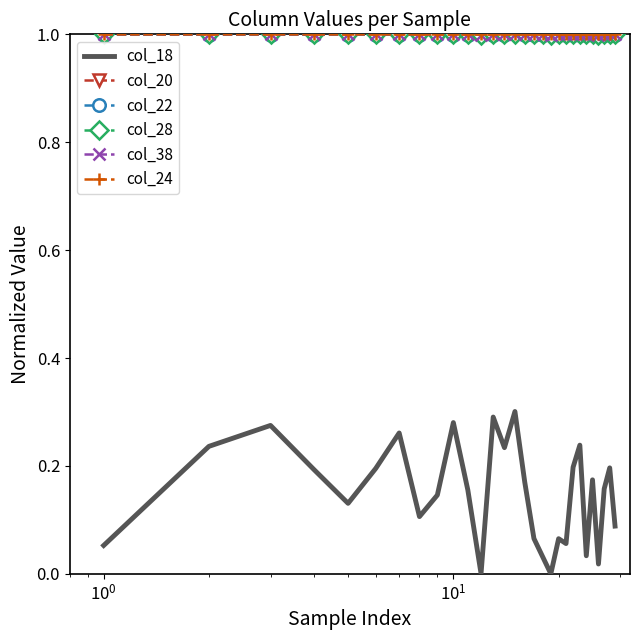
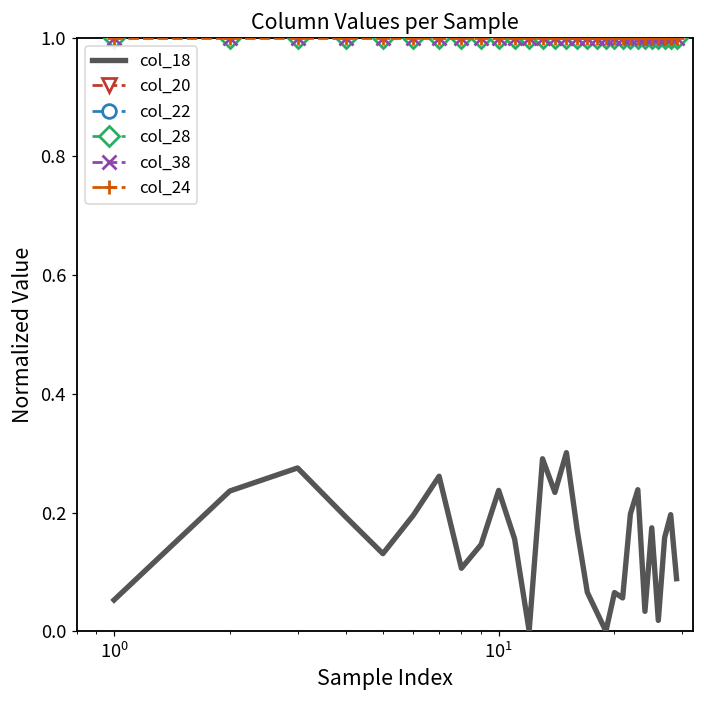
col_18, 10^1: 0.28 -> 0.24
